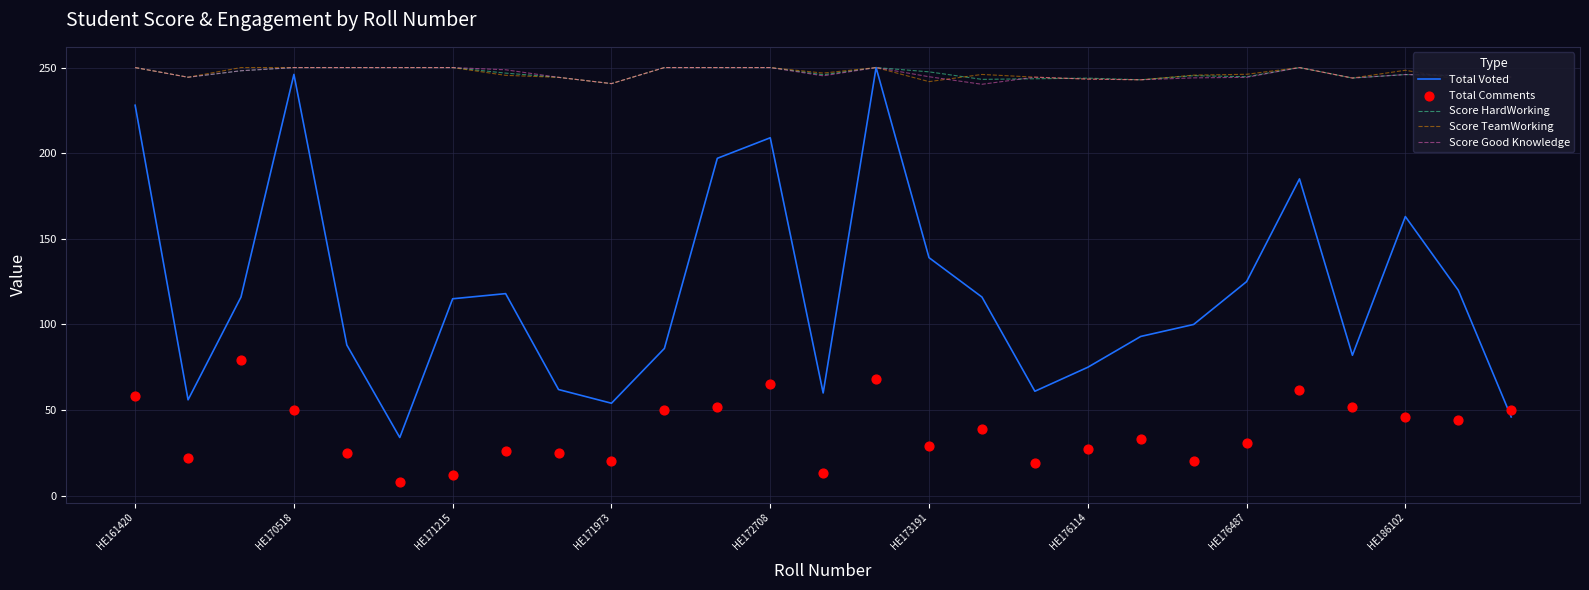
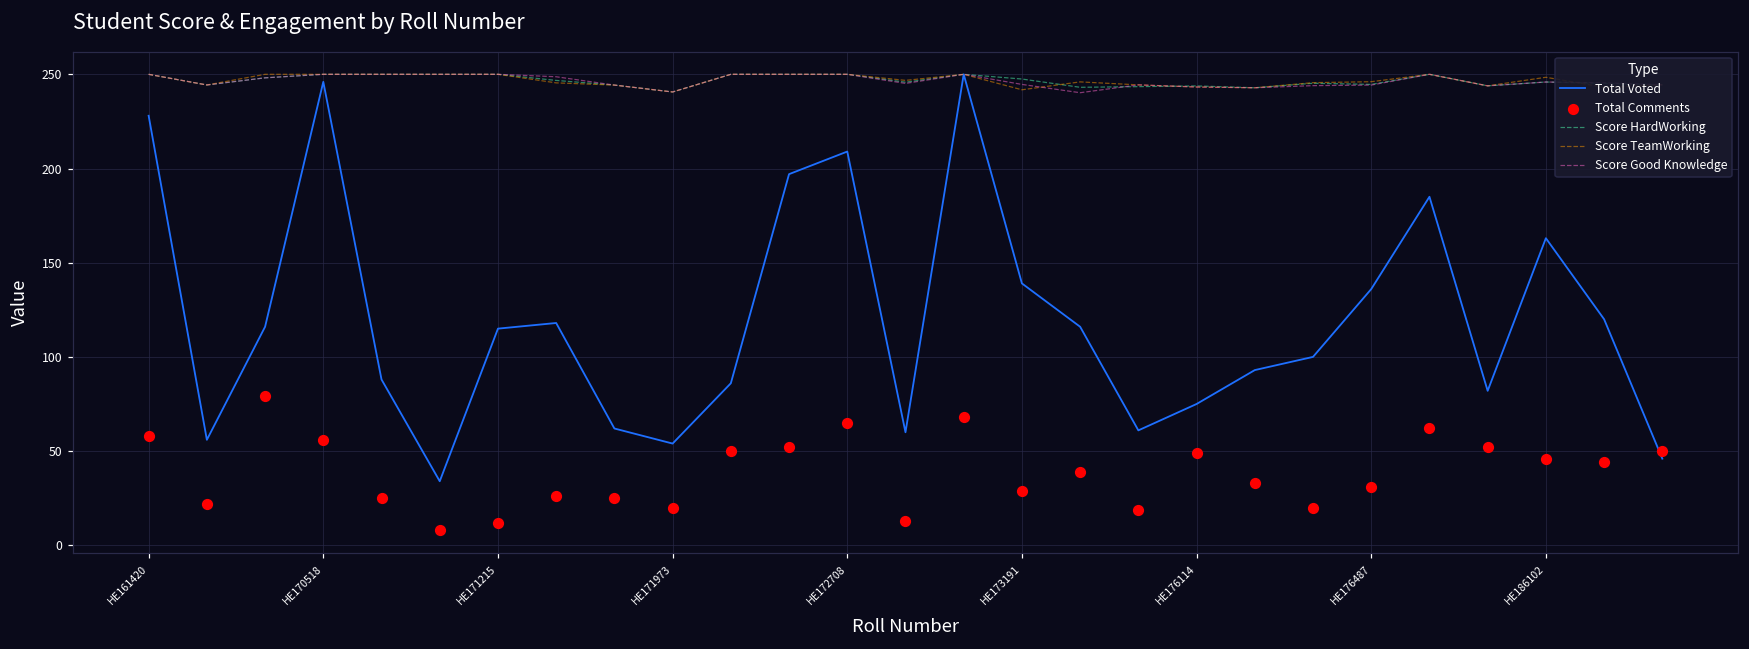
Total Comments, HE170518: 50 -> 56
Total Comments, HE176114: 27 -> 49
Total Voted, HE176487: 125 -> 136
